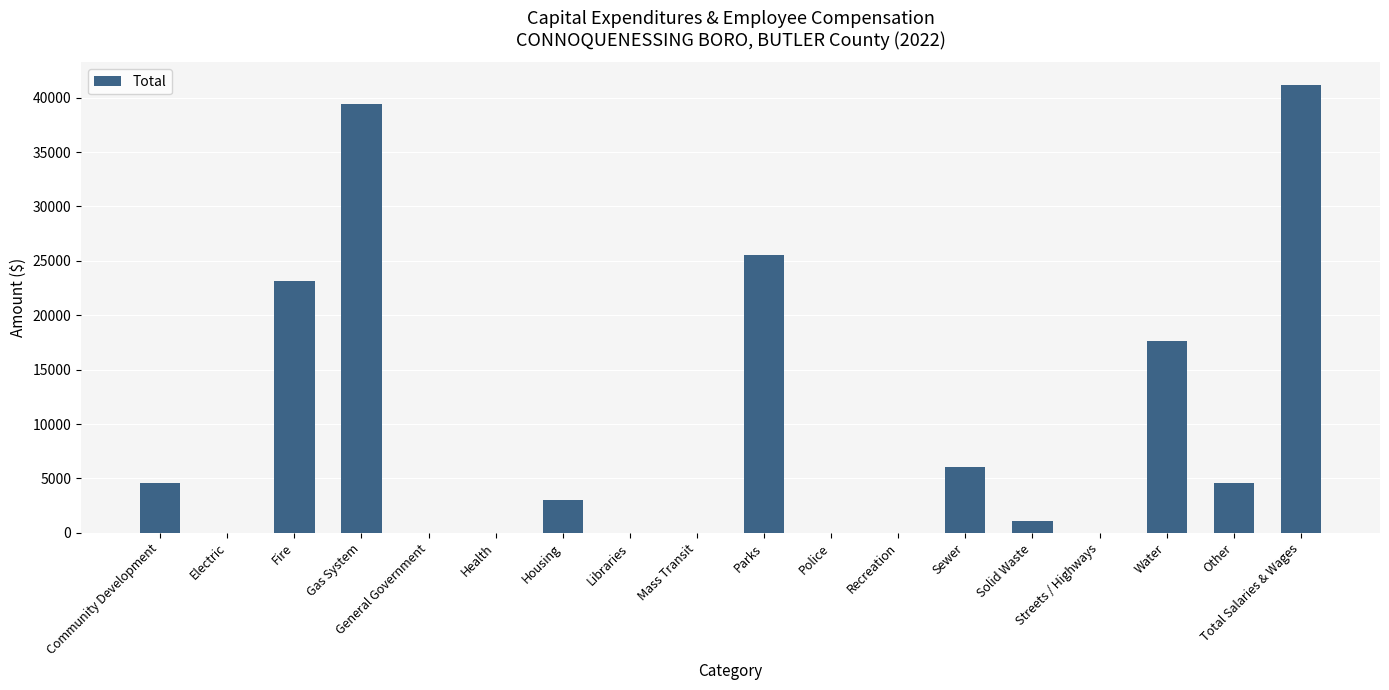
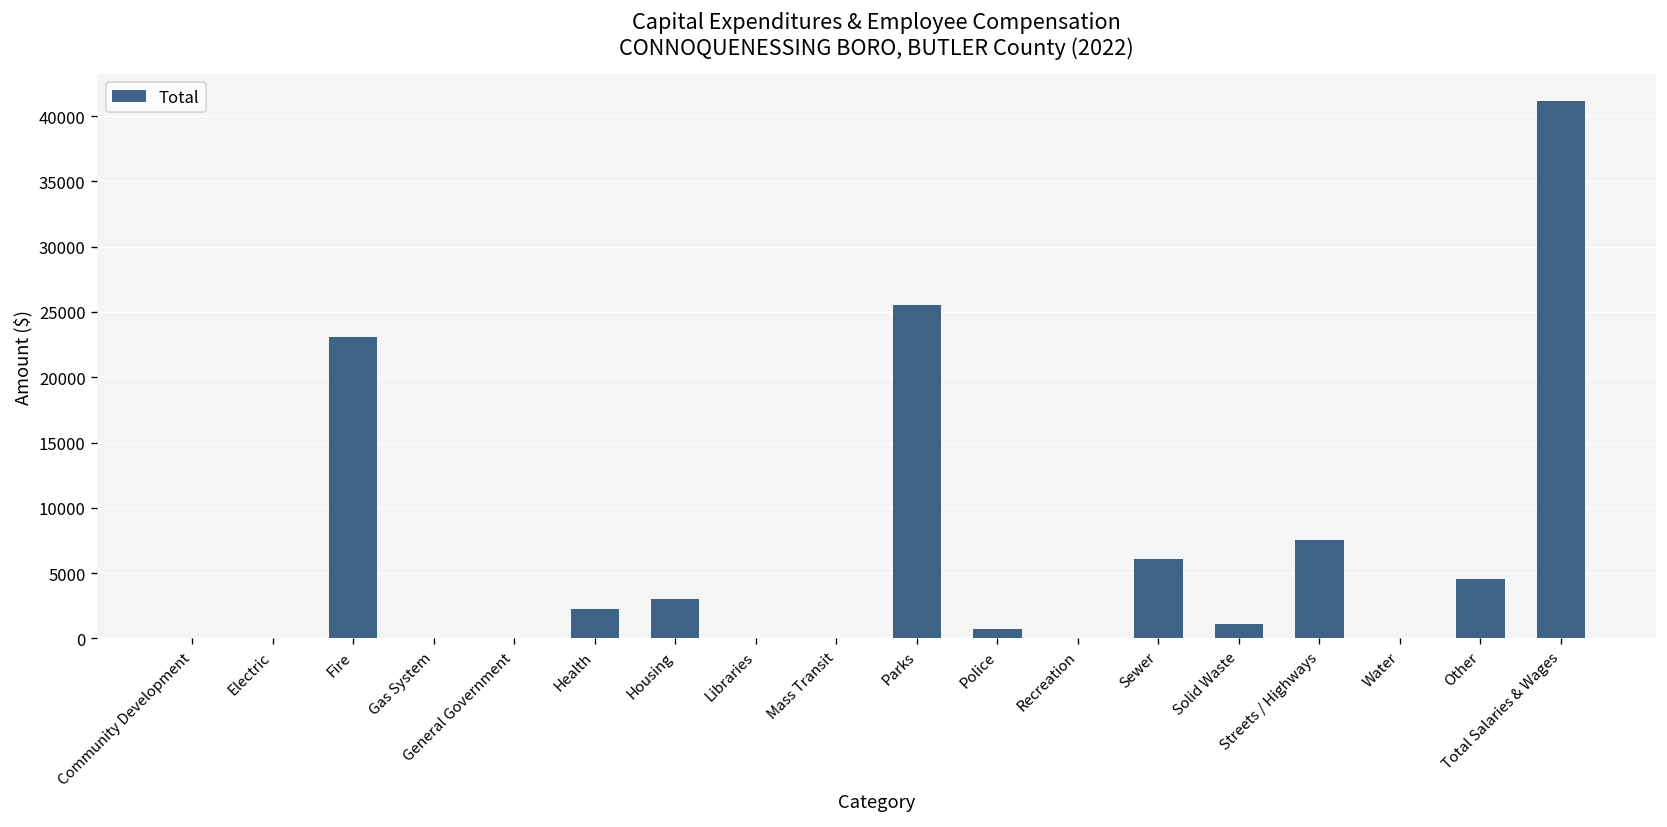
Community Development: 4600 -> 0
Gas System: 39400 -> 0
Health: 0 -> 2200
Police: 0 -> 700
Streets / Highways: 0 -> 7500
Water: 17700 -> 0
